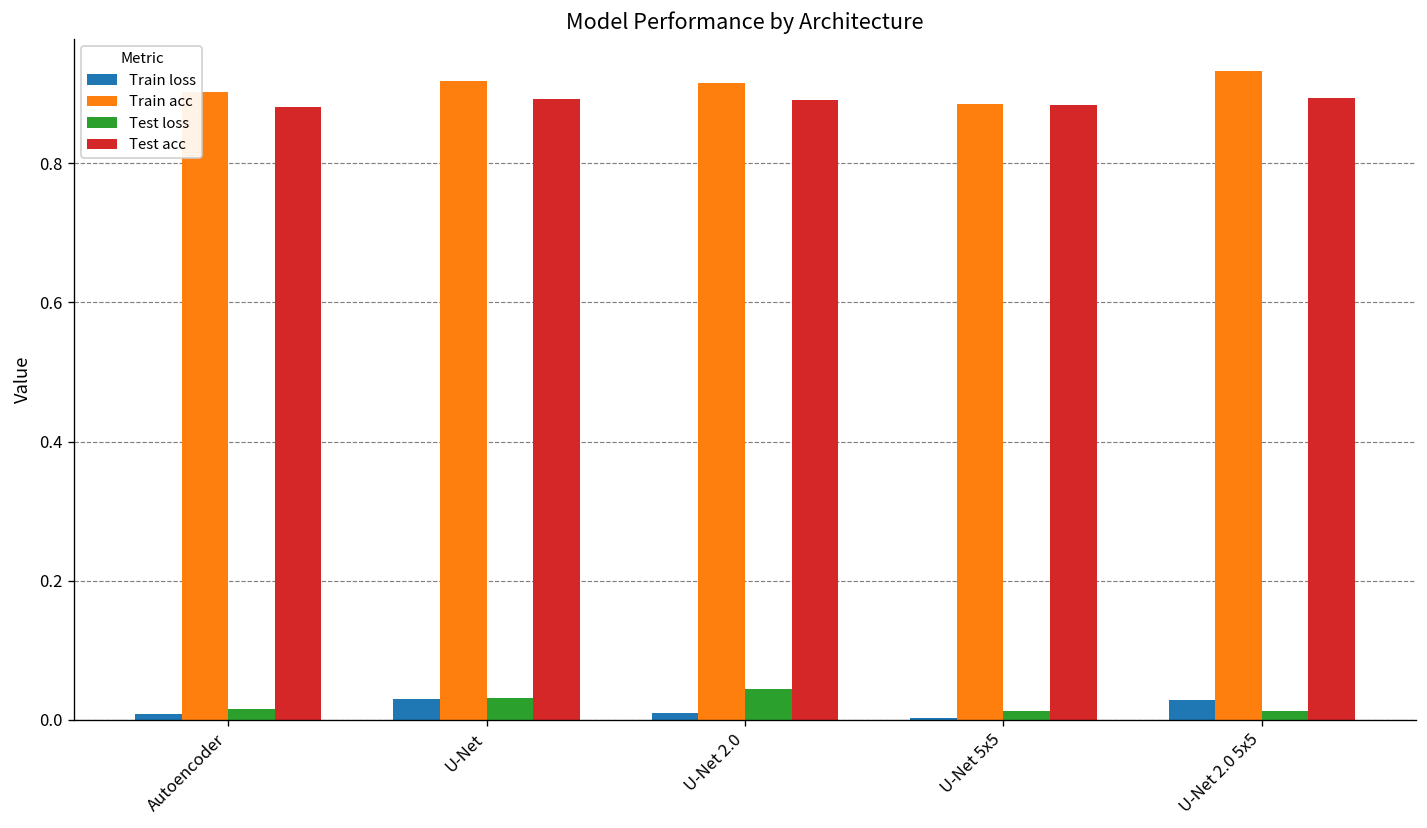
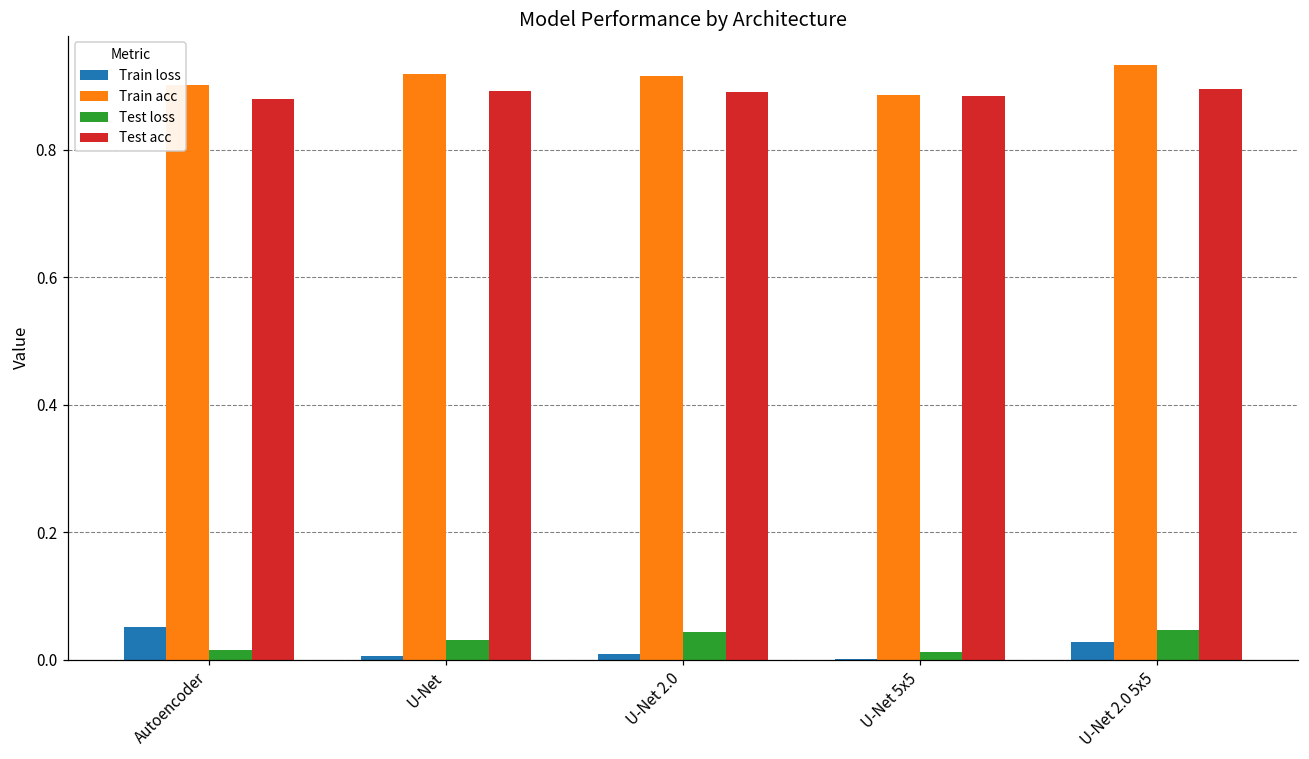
Train loss, Autoencoder: 0.01 -> 0.05
Train loss, U-Net: 0.03 -> 0.01
Test loss, U-Net 2.0 5x5: 0.01 -> 0.05
